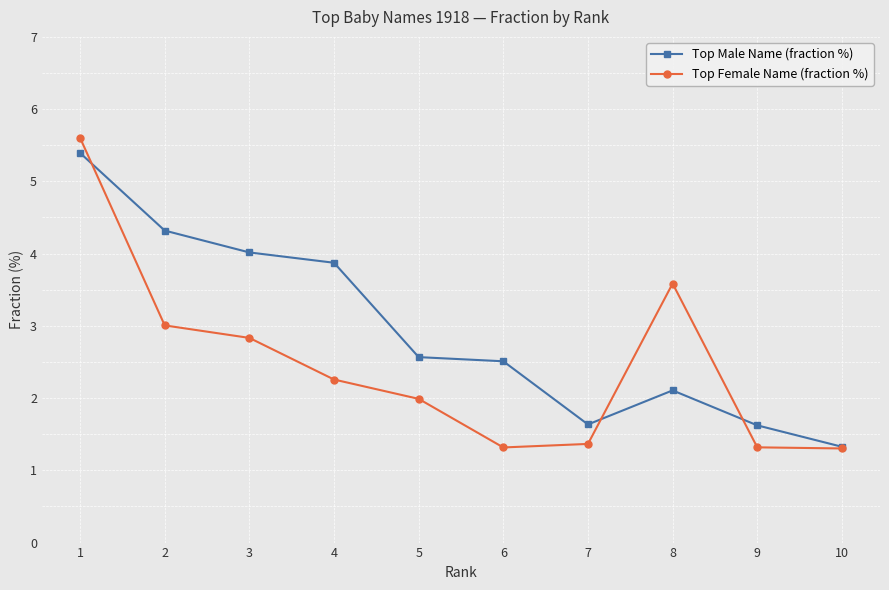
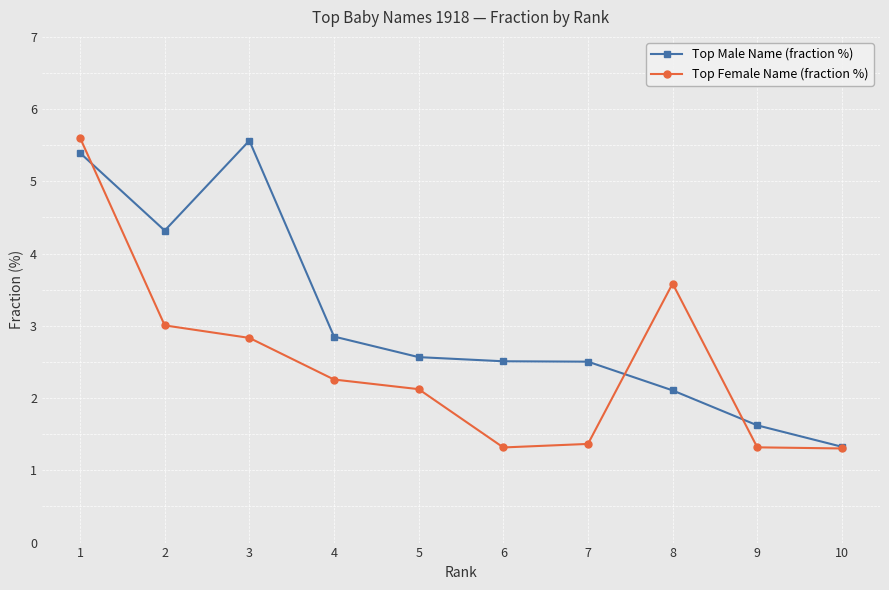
Top Male Name (fraction %), 3: 4.0 -> 5.6
Top Male Name (fraction %), 4: 3.9 -> 2.9
Top Female Name (fraction %), 5: 2.0 -> 2.1
Top Male Name (fraction %), 7: 1.6 -> 2.5
